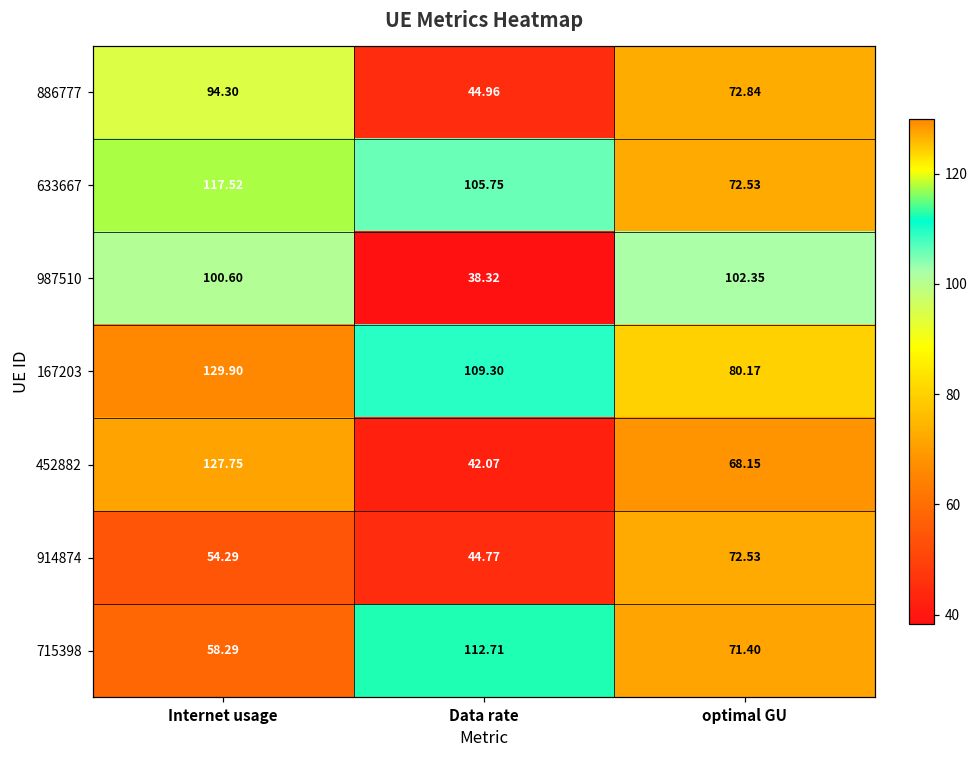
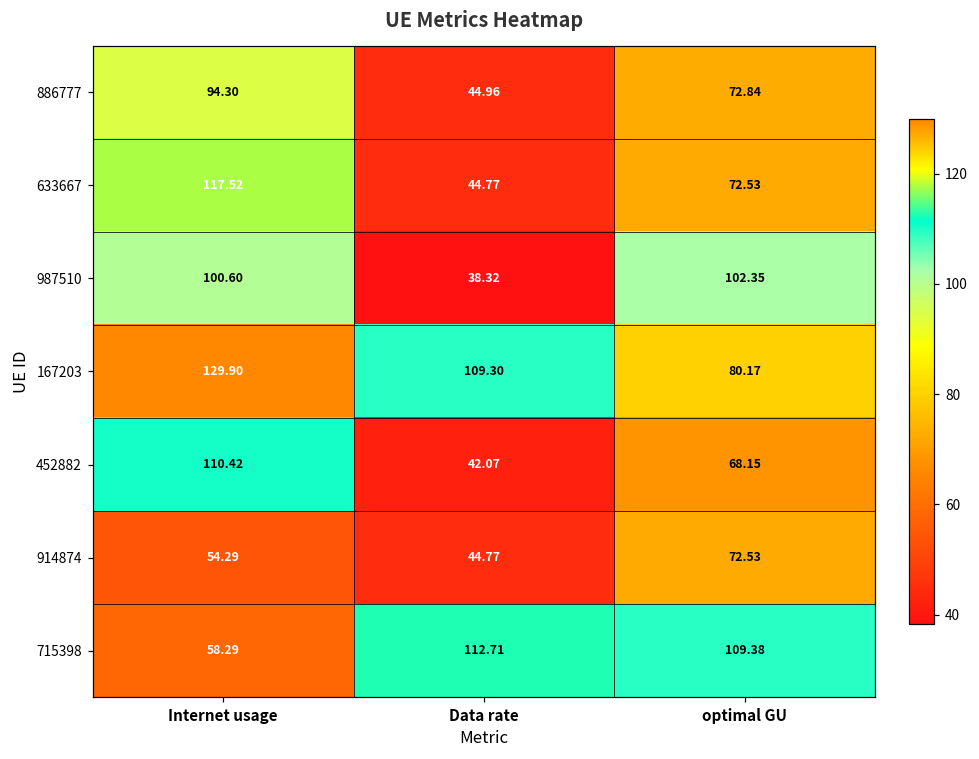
633667, Data rate: 105.75 -> 44.77
452882, Internet usage: 127.75 -> 110.42
715398, optimal GU: 71.40 -> 109.38
